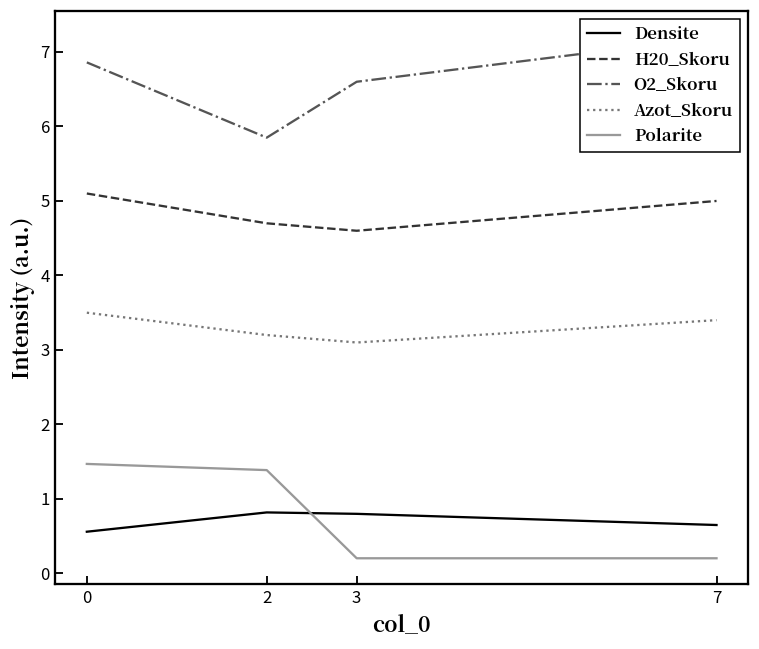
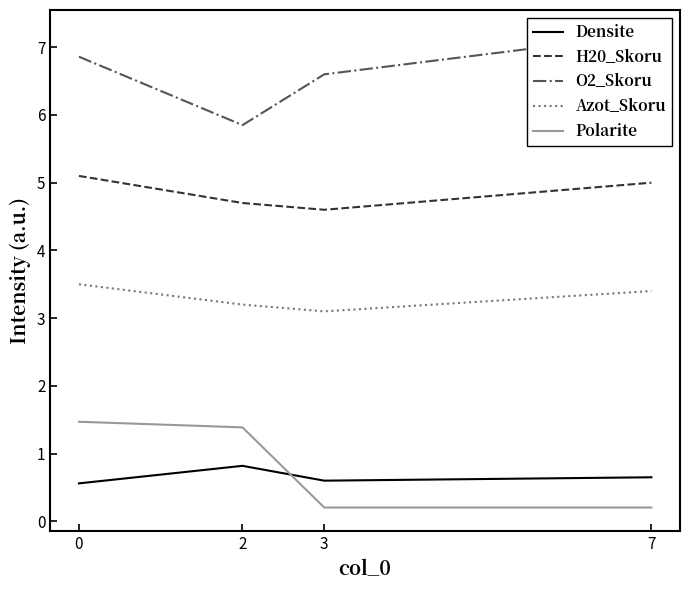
Densite, 3: 0.8 -> 0.6
